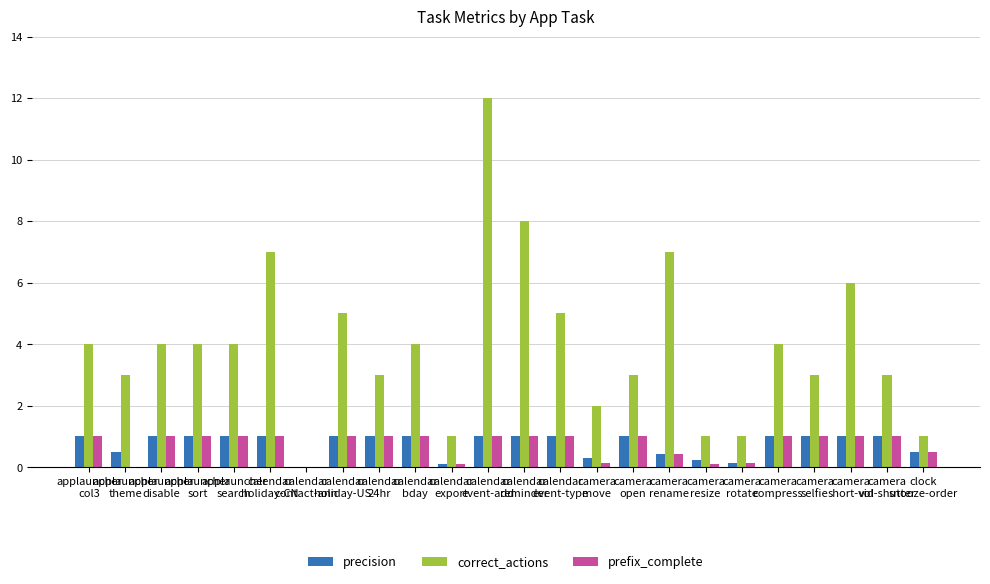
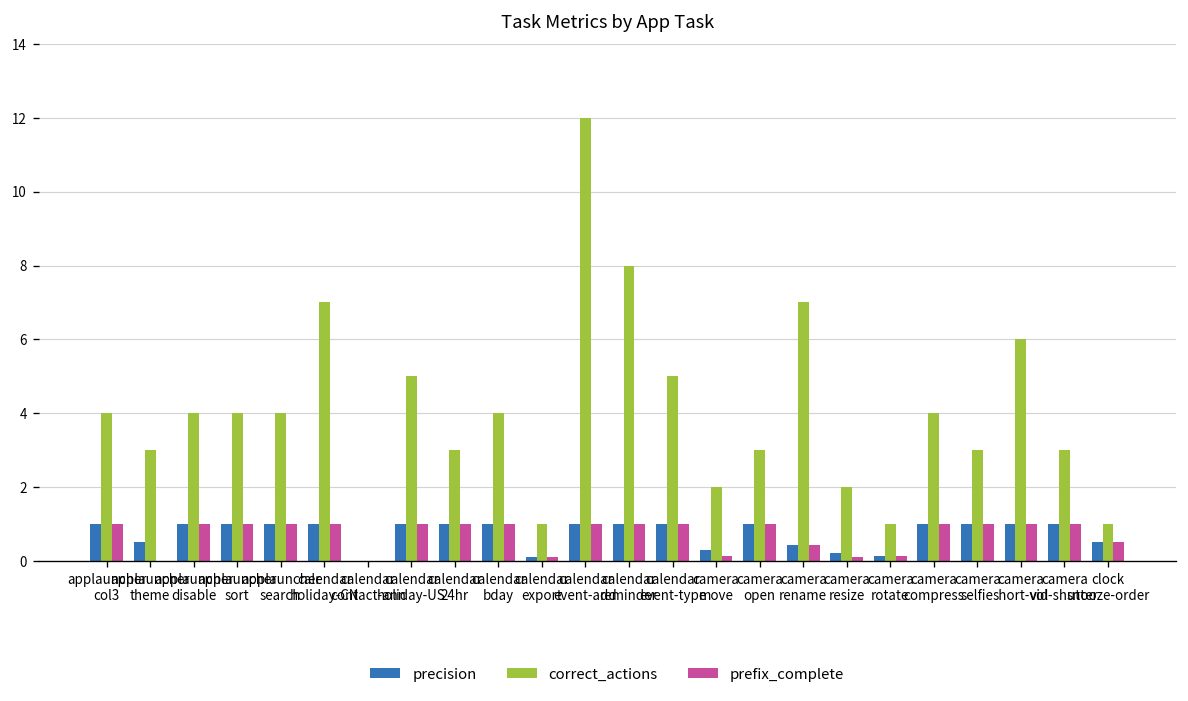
correct_actions, camera resize: 1 -> 2
